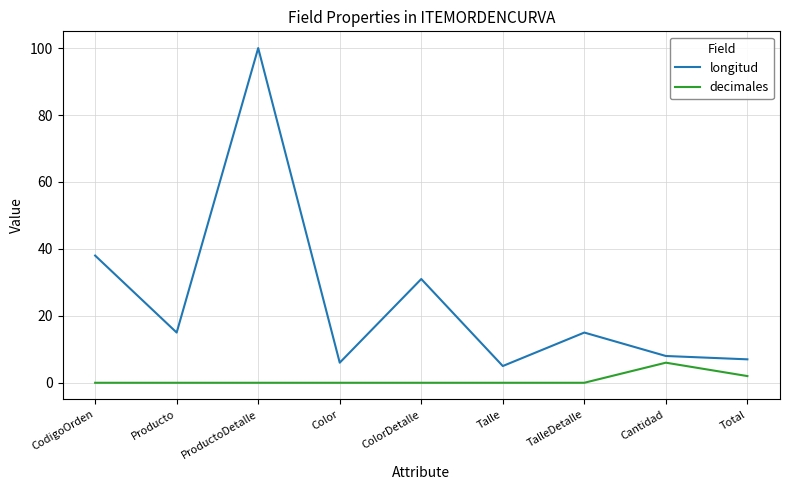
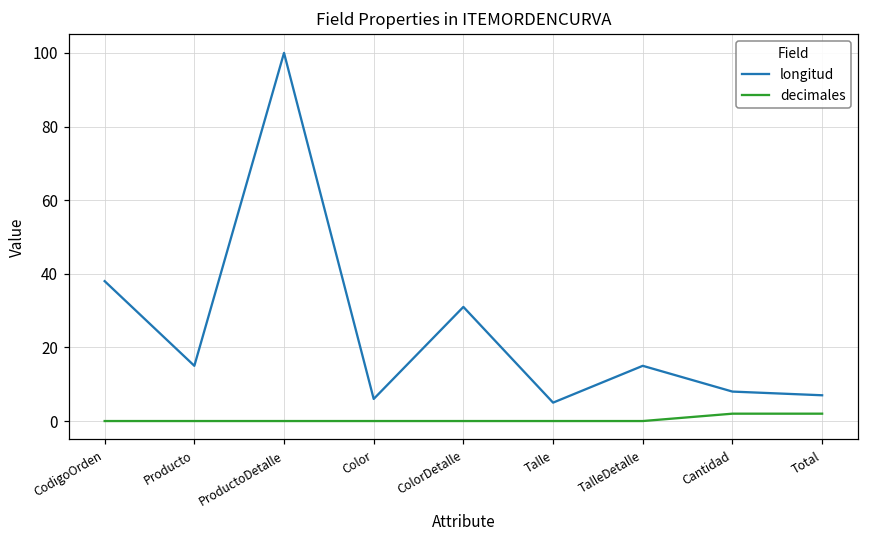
decimales, Cantidad: 6 -> 2
